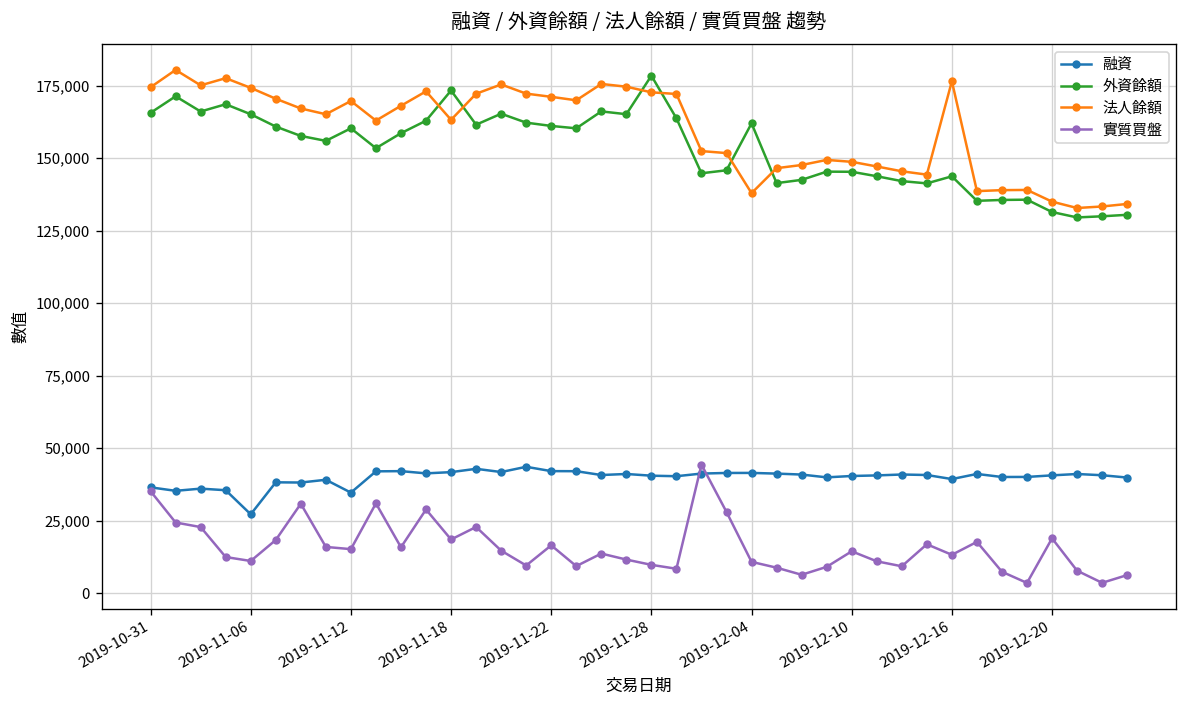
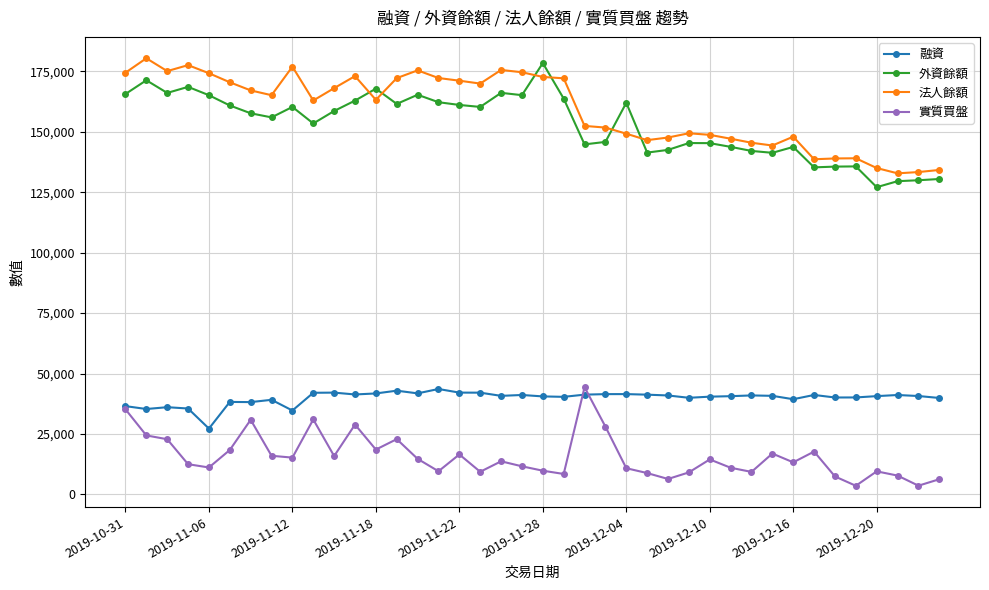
法人餘額, 2019-11-12: 170,000 -> 177,000
外資餘額, 2019-11-18: 173,000 -> 168,000
法人餘額, 2019-12-04: 138,000 -> 149,000
法人餘額, 2019-12-16: 176,000 -> 148,000
外資餘額, 2019-12-20: 131,000 -> 127,000
實質買盤, 2019-12-20: 19,000 -> 10,000
